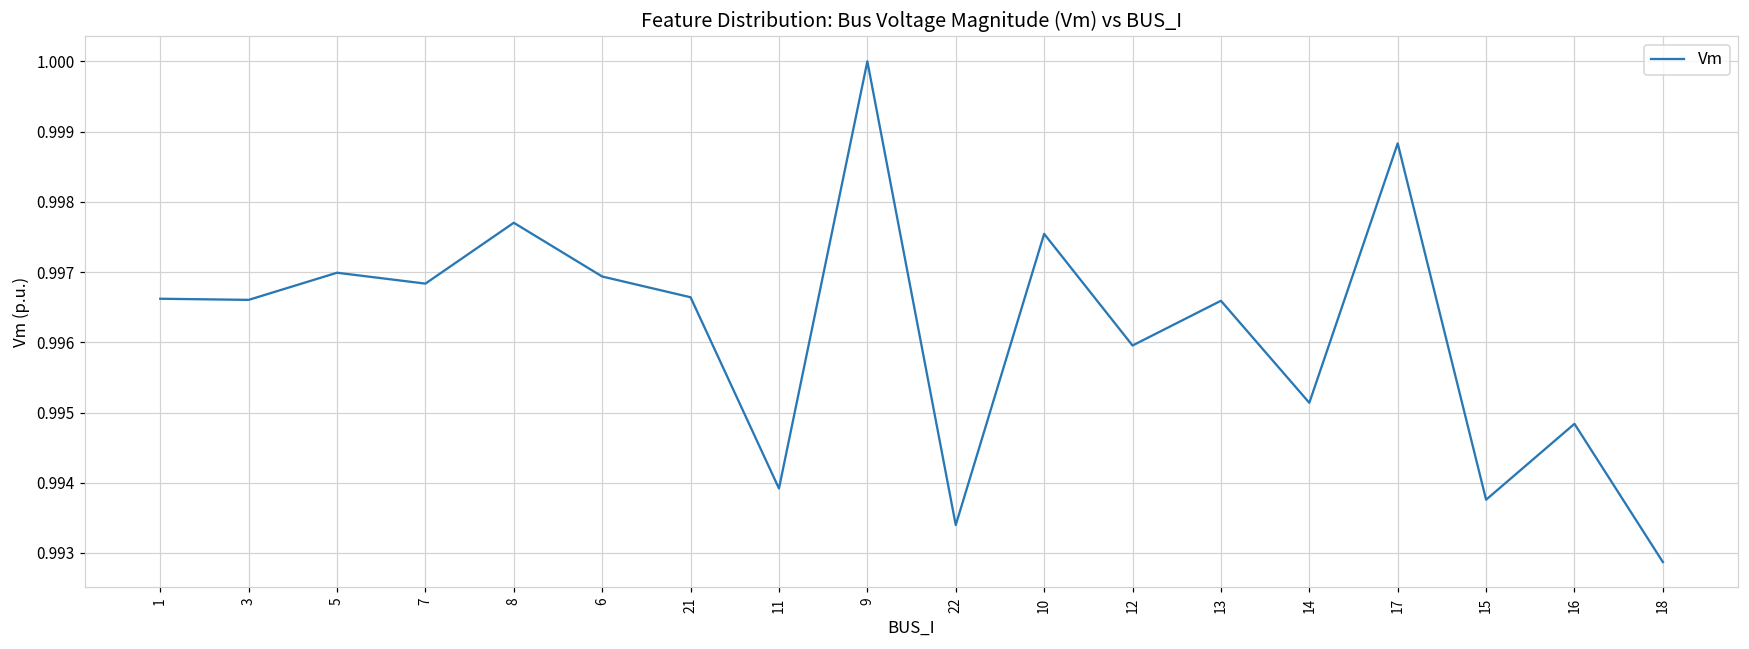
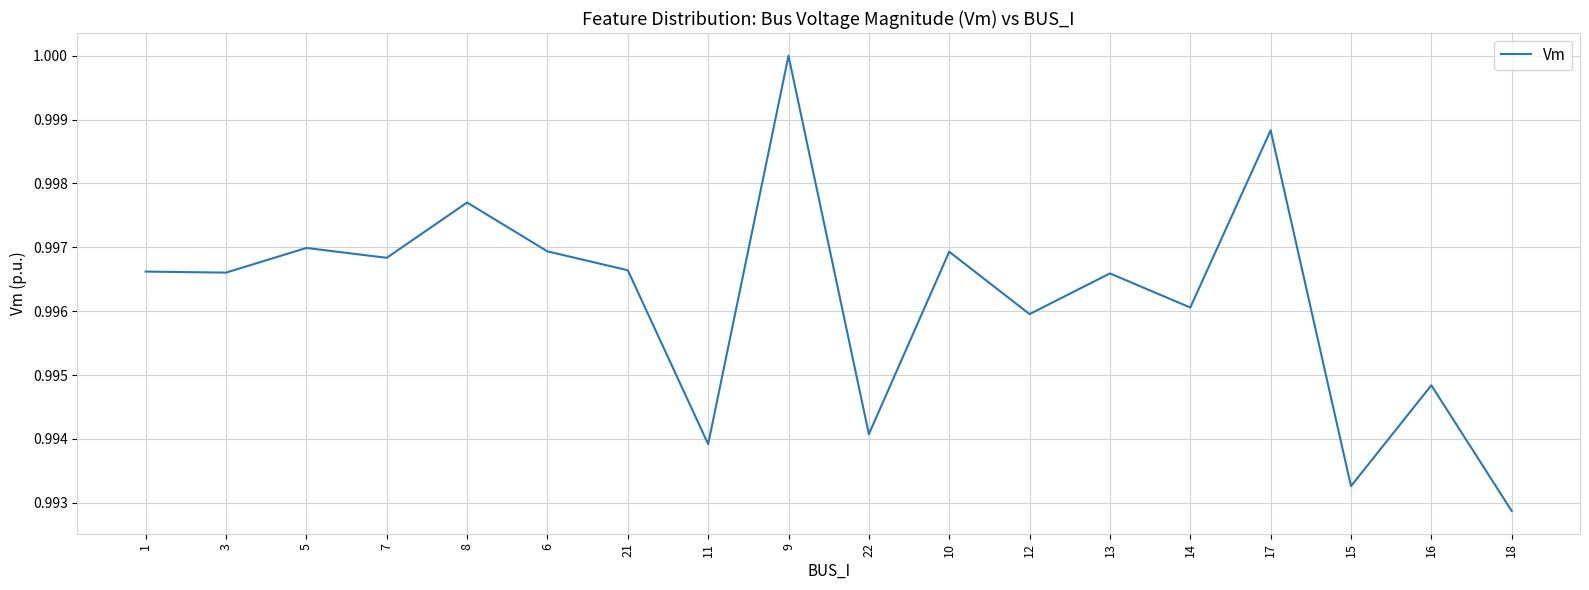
22: 0.9934 -> 0.9941
10: 0.9975 -> 0.9969
14: 0.9951 -> 0.9961
15: 0.9938 -> 0.9933
